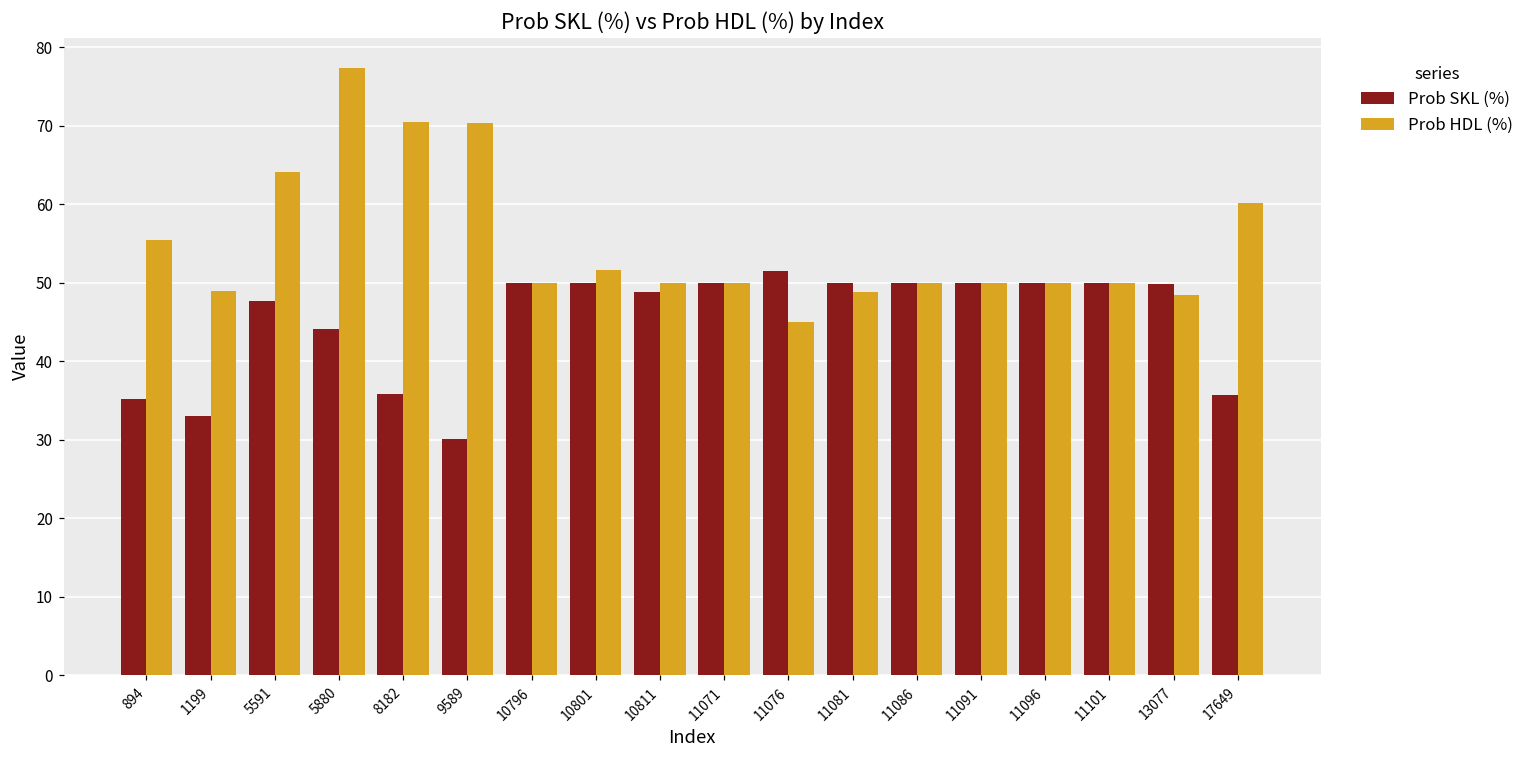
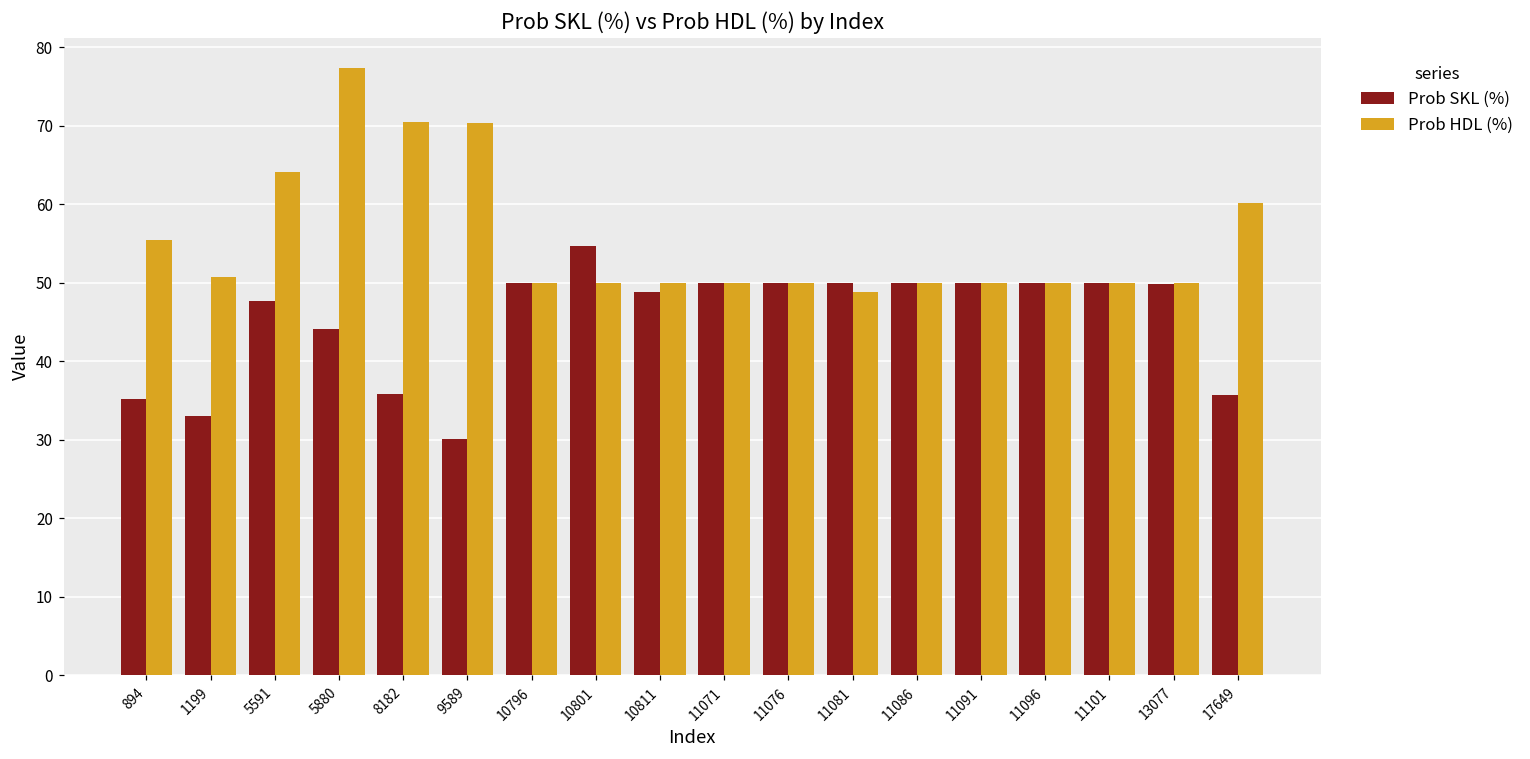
Prob HDL (%), 1199: 49 -> 51
Prob SKL (%), 10801: 50 -> 55
Prob HDL (%), 10801: 52 -> 50
Prob SKL (%), 11076: 52 -> 50
Prob HDL (%), 11076: 45 -> 50
Prob HDL (%), 13077: 48 -> 50
